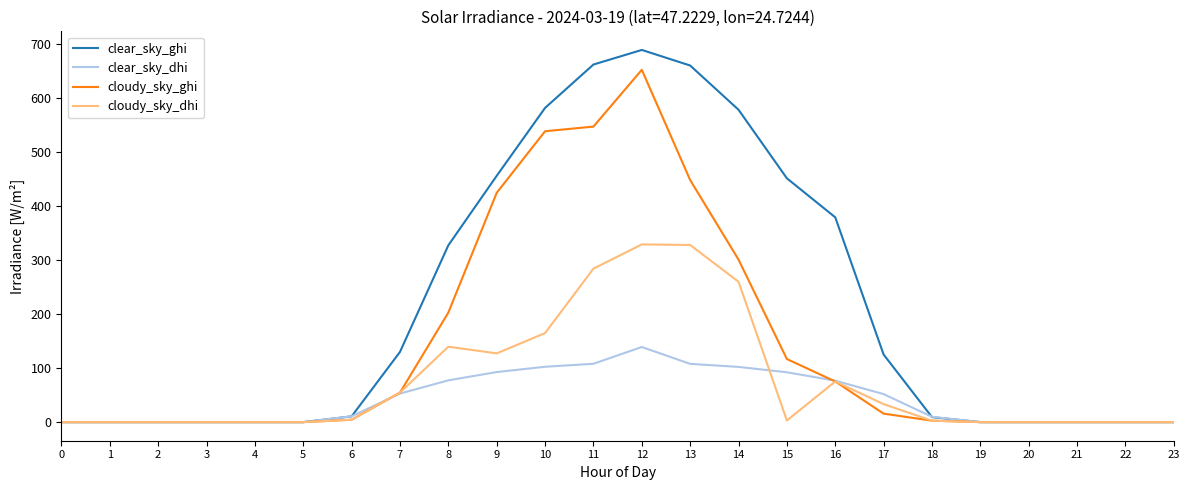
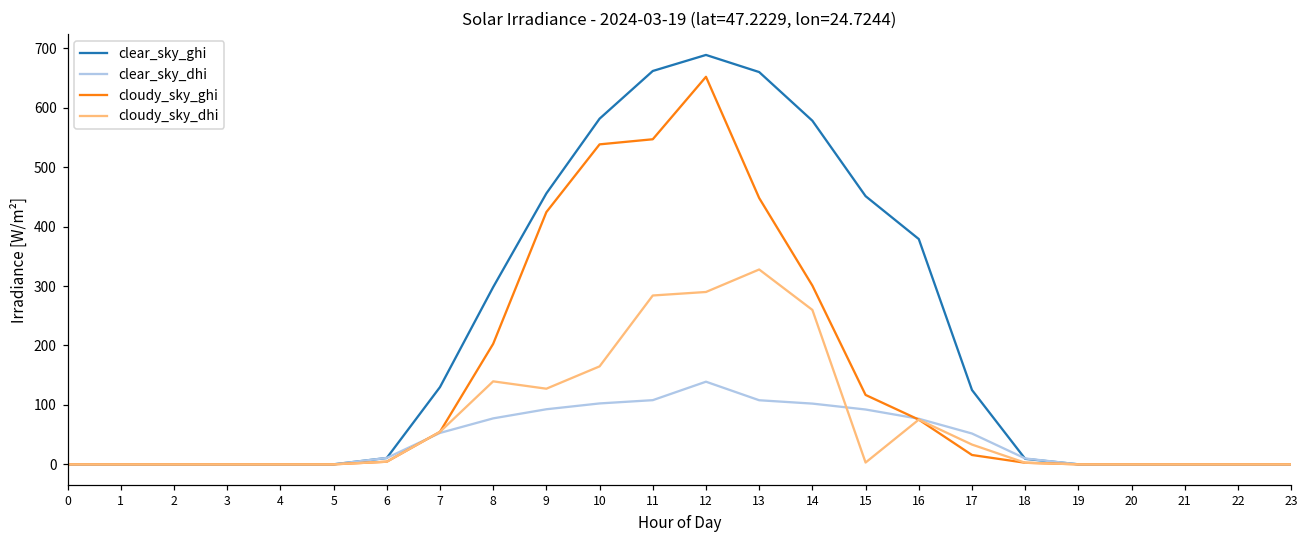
clear_sky_ghi, 8: 330 -> 300
cloudy_sky_dhi, 12: 330 -> 290
